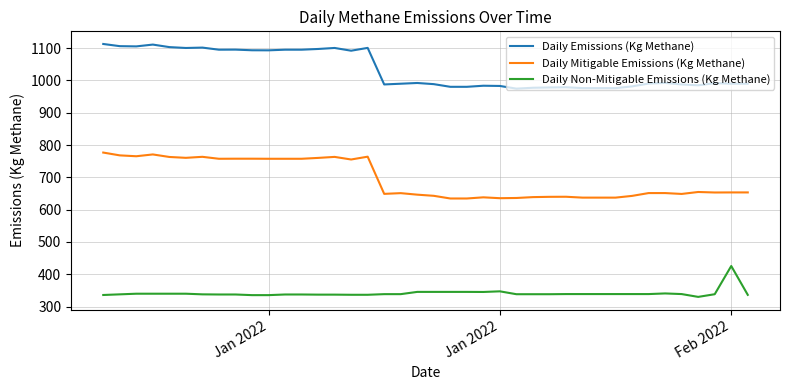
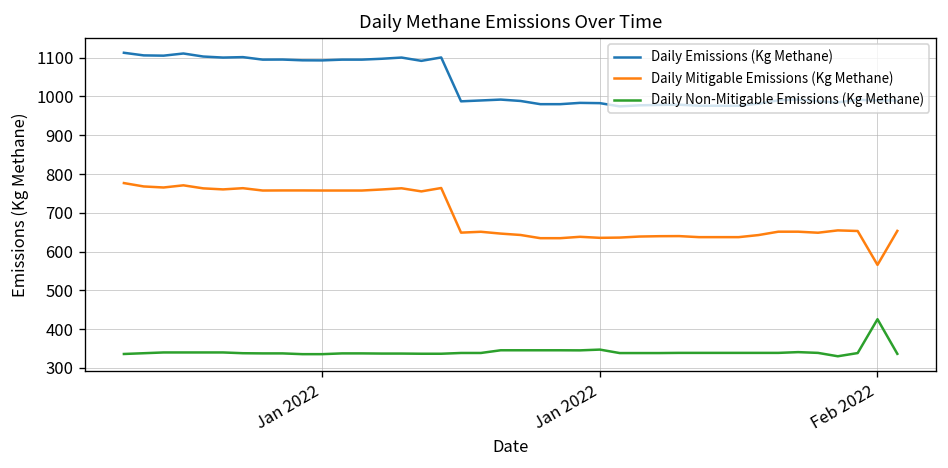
Daily Mitigable Emissions (Kg Methane), Feb 2022: 650 -> 570
